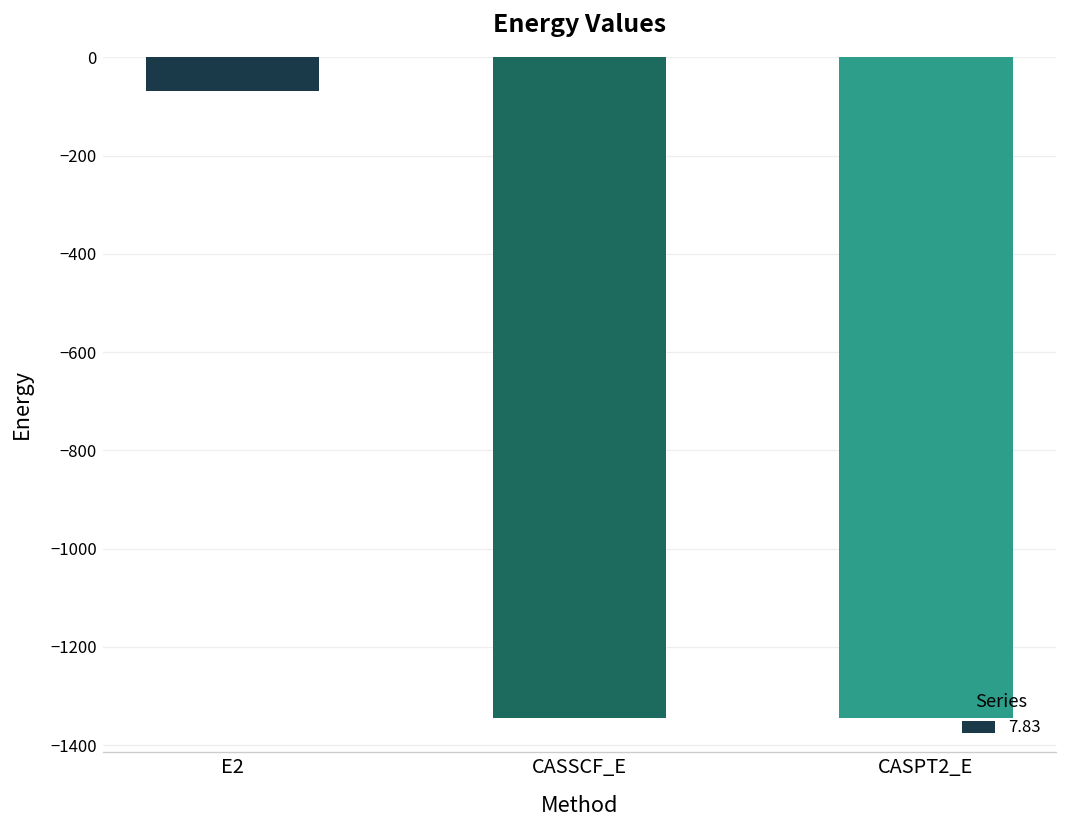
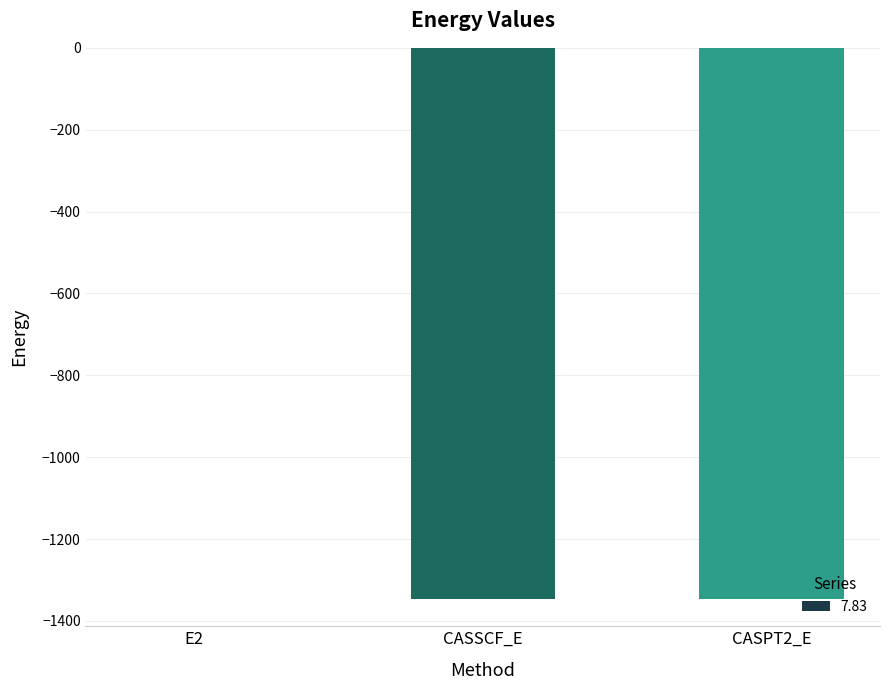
E2: -70 -> 0
